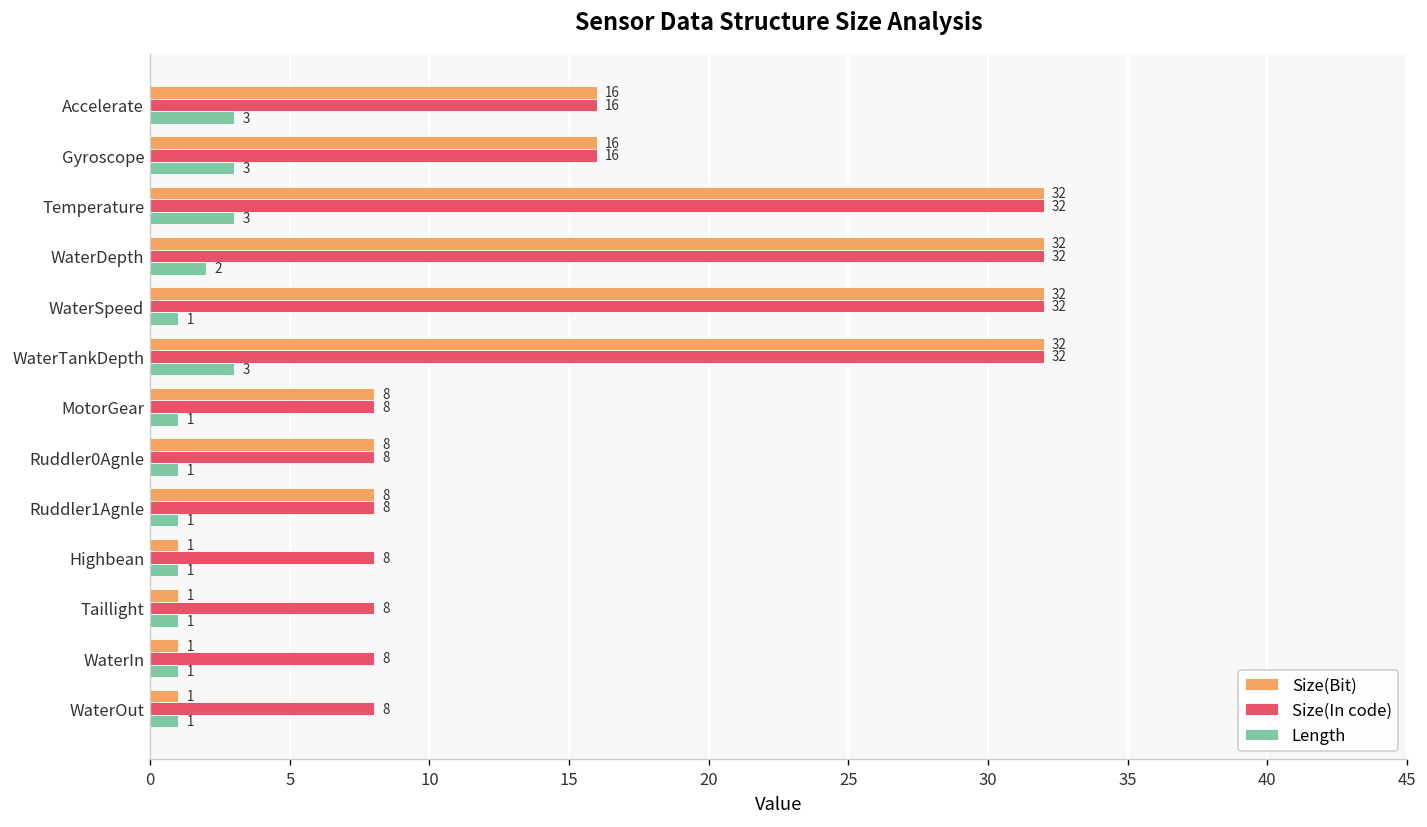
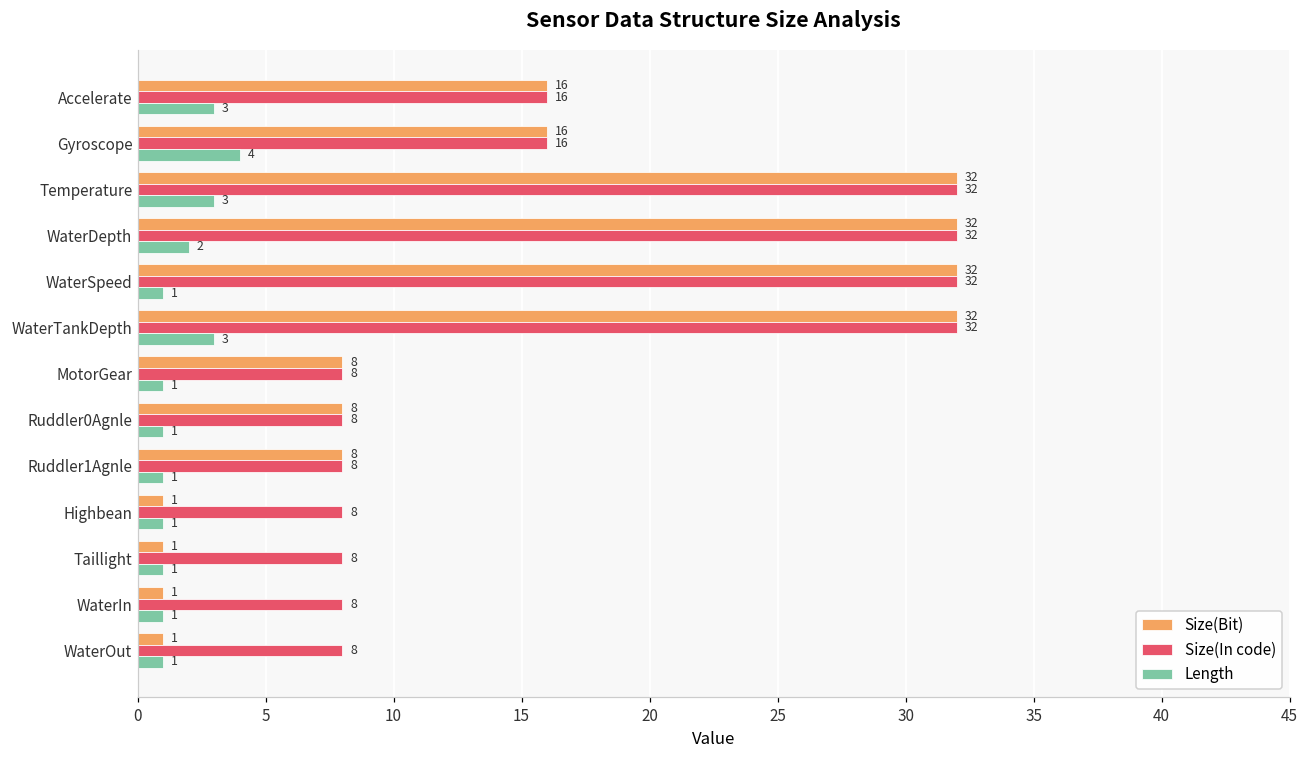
Length, Gyroscope: 3 -> 4
